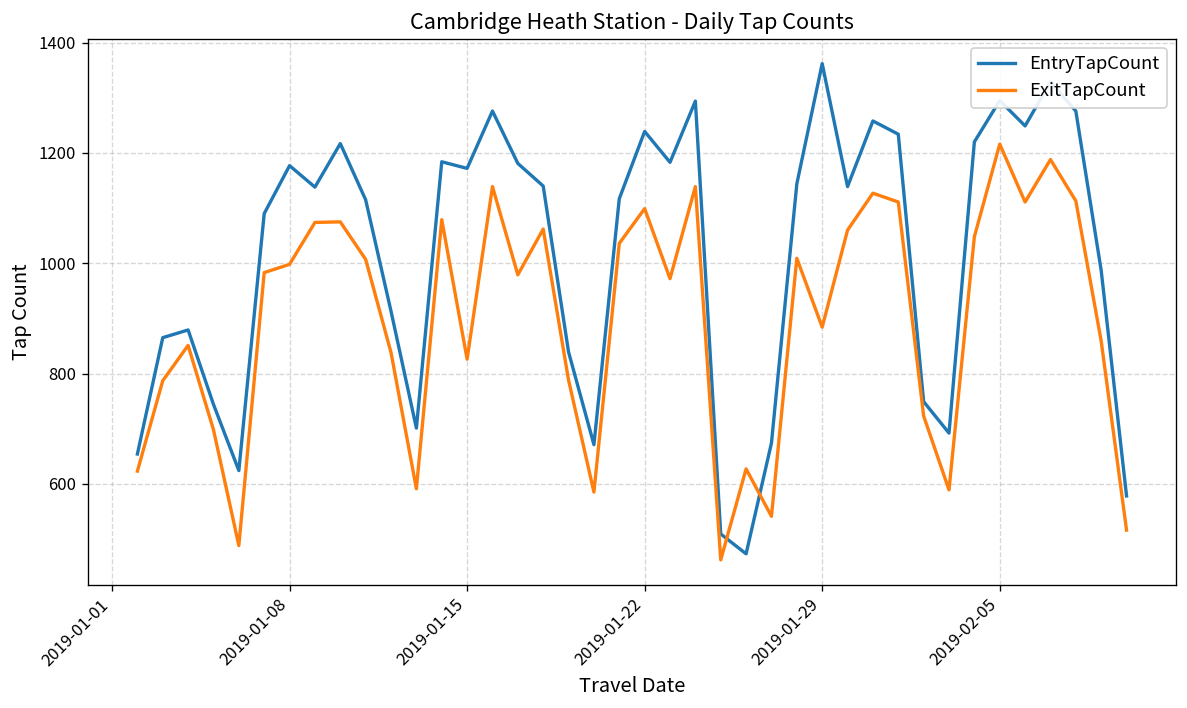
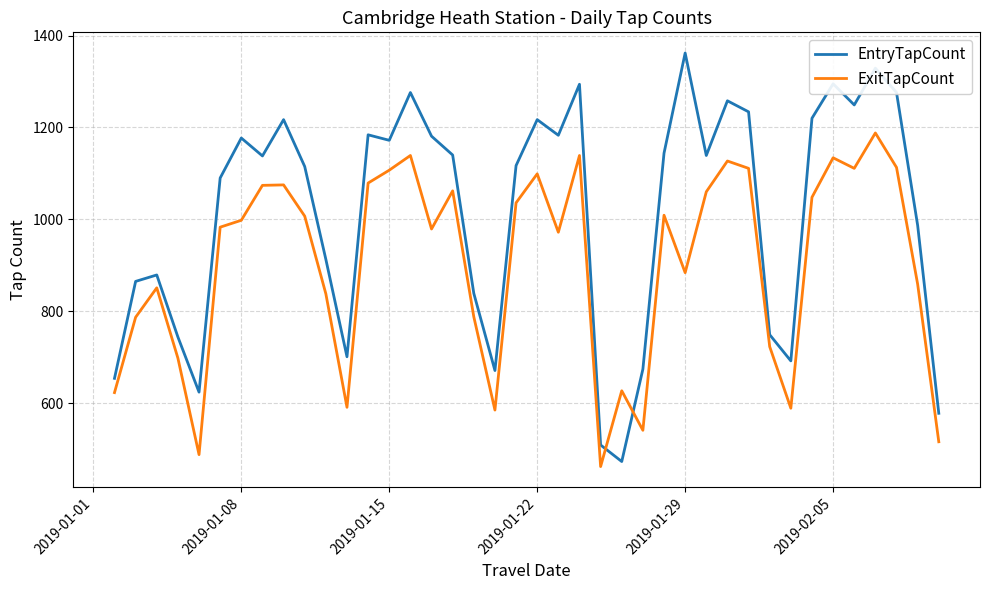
ExitTapCount, 2019-01-15: 830 -> 1110
EntryTapCount, 2019-01-22: 1240 -> 1220
ExitTapCount, 2019-02-05: 1220 -> 1130
